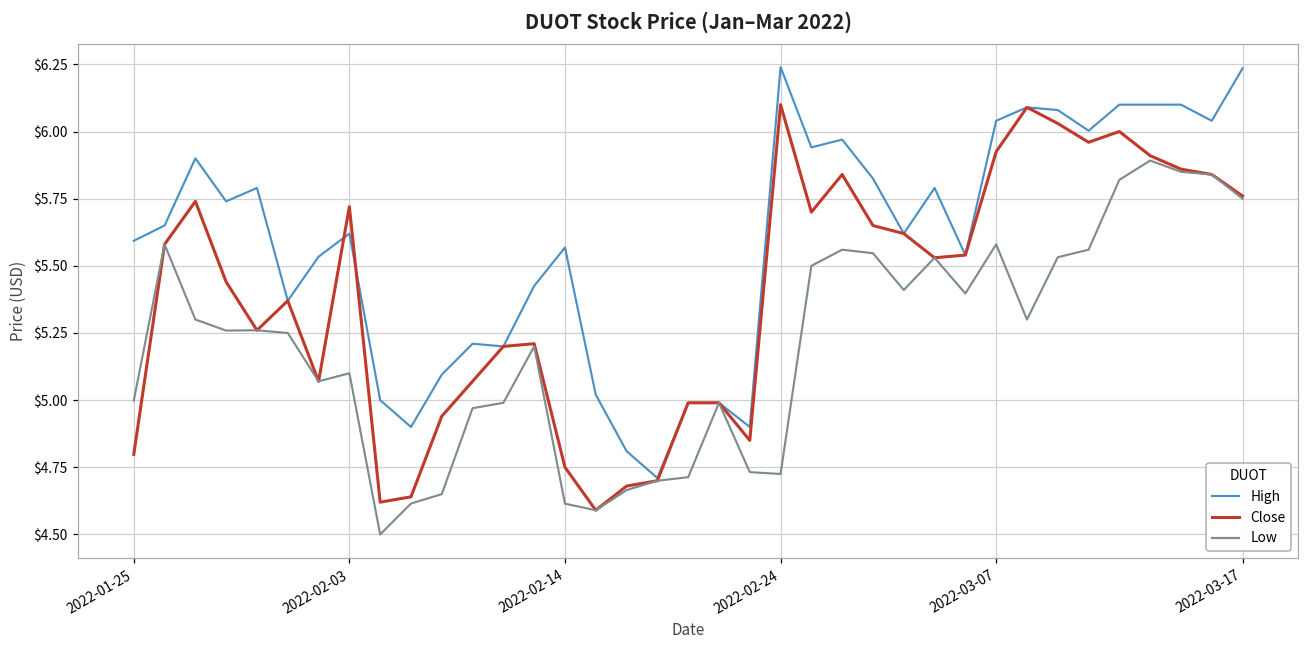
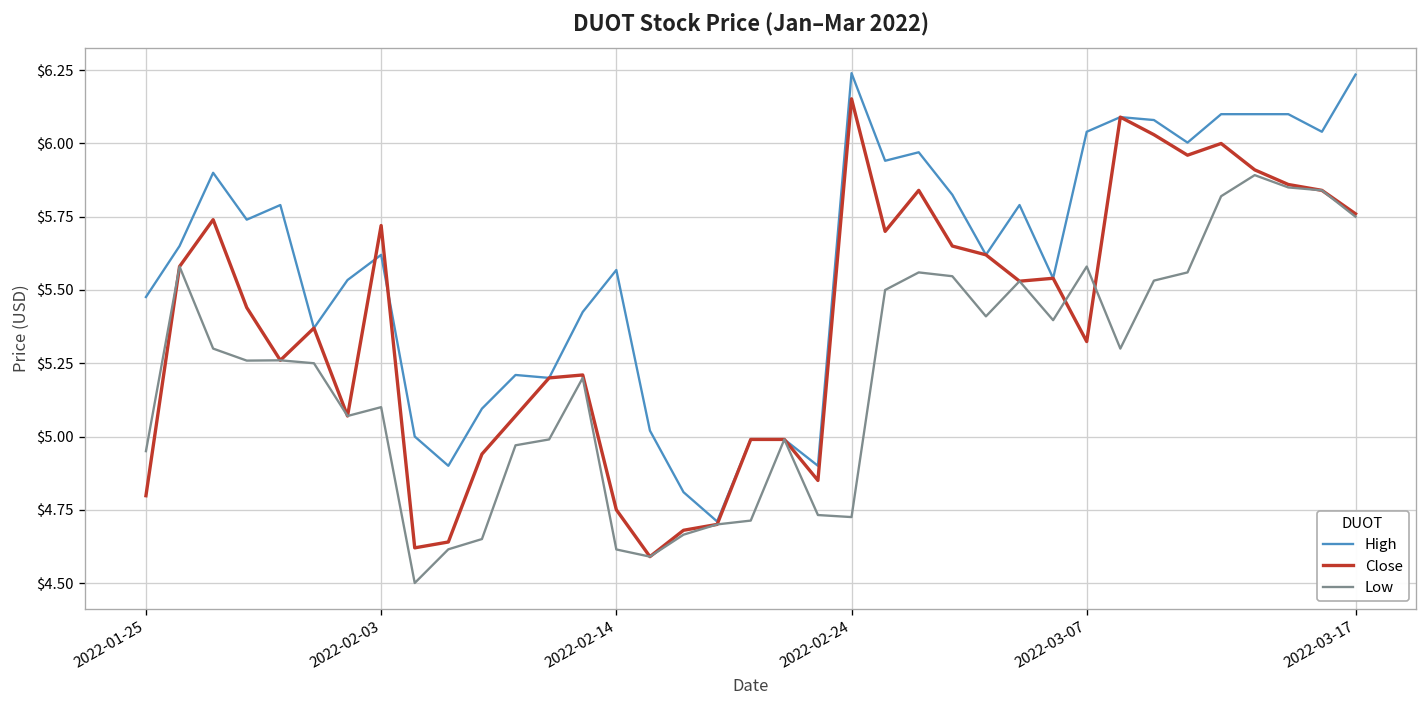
High, 2022-01-25: $5.59 -> $5.48
Low, 2022-01-25: $5.00 -> $4.95
Close, 2022-02-24: $6.10 -> $6.15
Close, 2022-03-07: $5.93 -> $5.32
